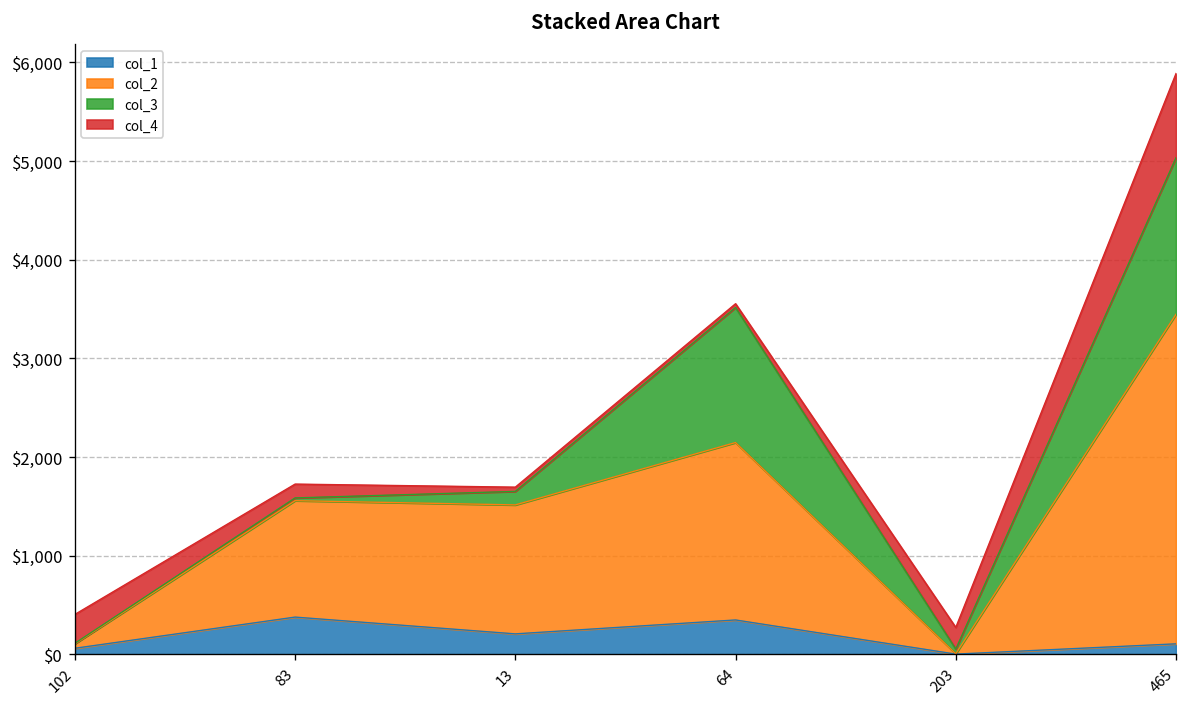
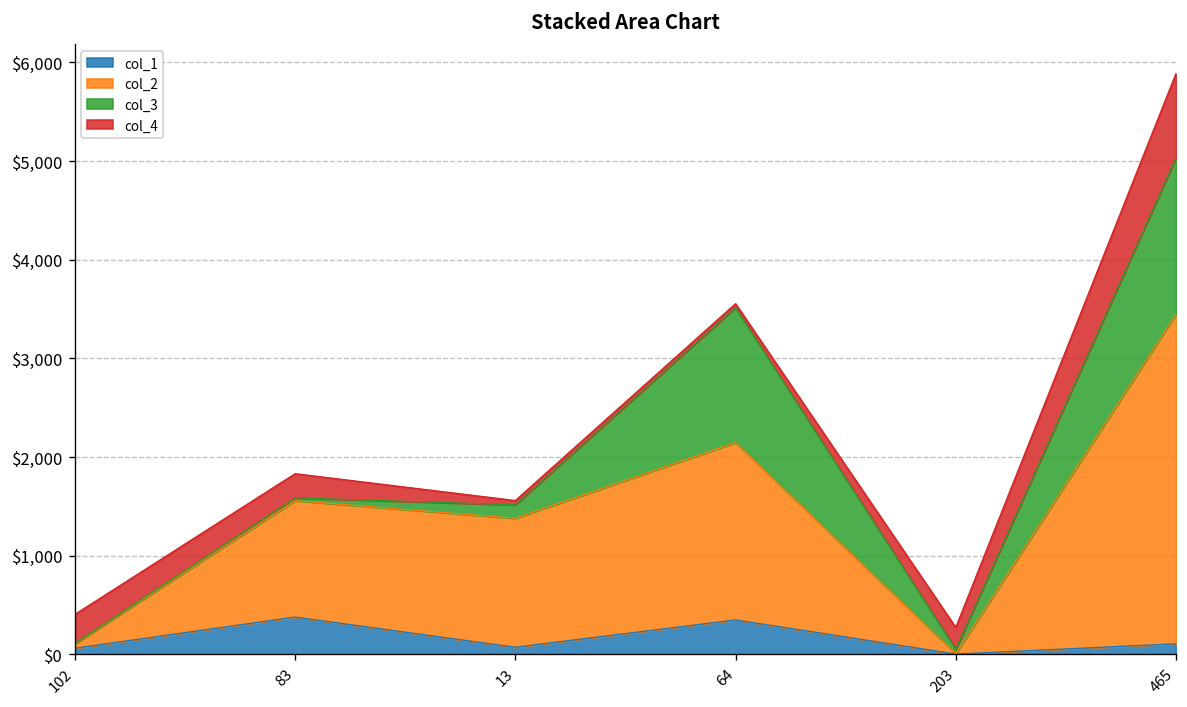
col_4, 83: $100 -> $200
col_1, 13: $200 -> $100
